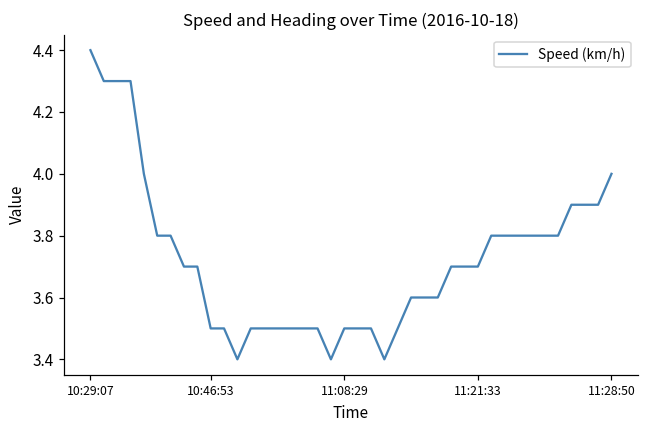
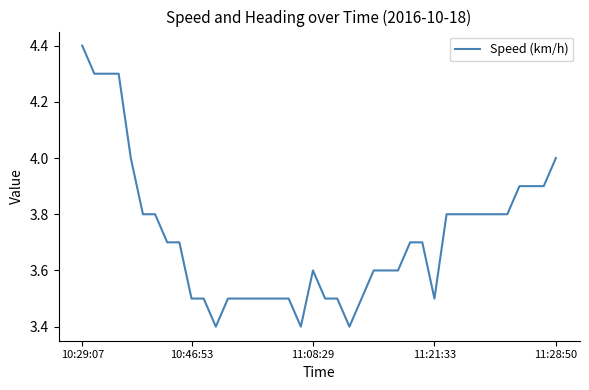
11:08:29: 3.5 -> 3.6
11:21:33: 3.7 -> 3.5
